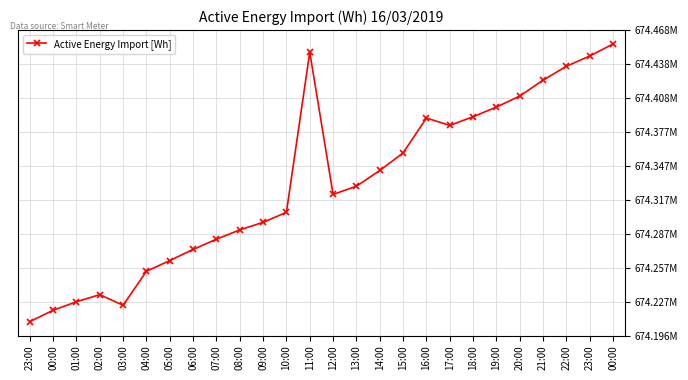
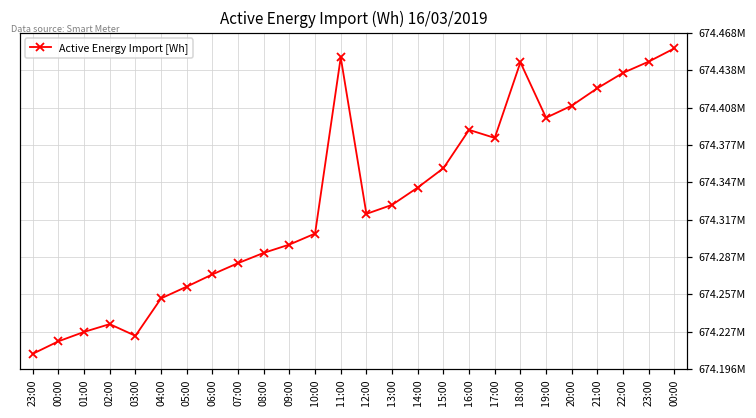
18:00: 674391000 -> 674444000
